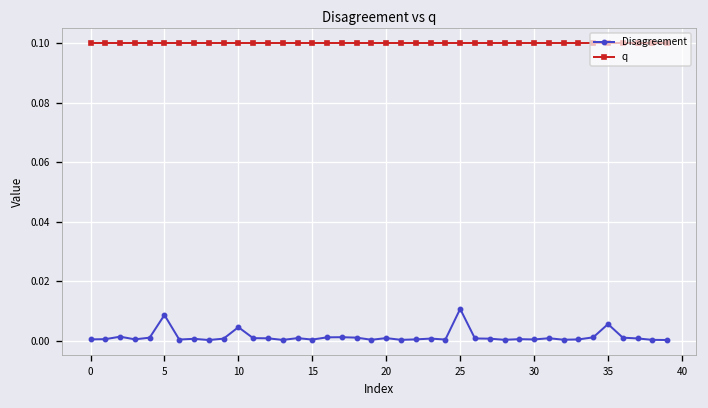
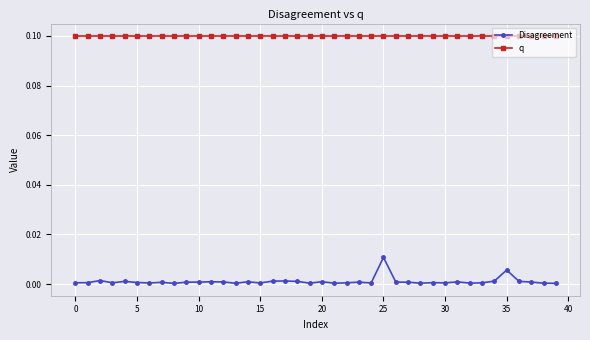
Disagreement, 5: 0.009 -> 0.001
Disagreement, 10: 0.005 -> 0.001
